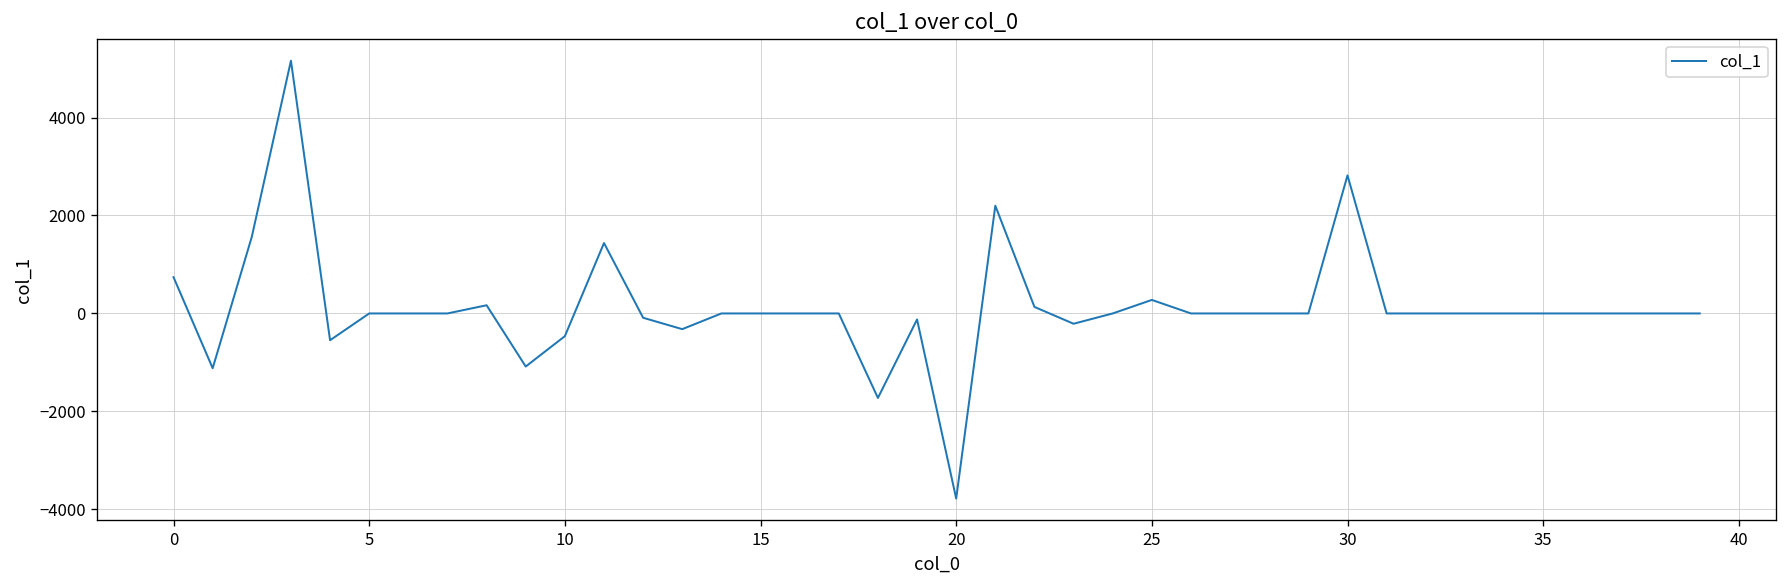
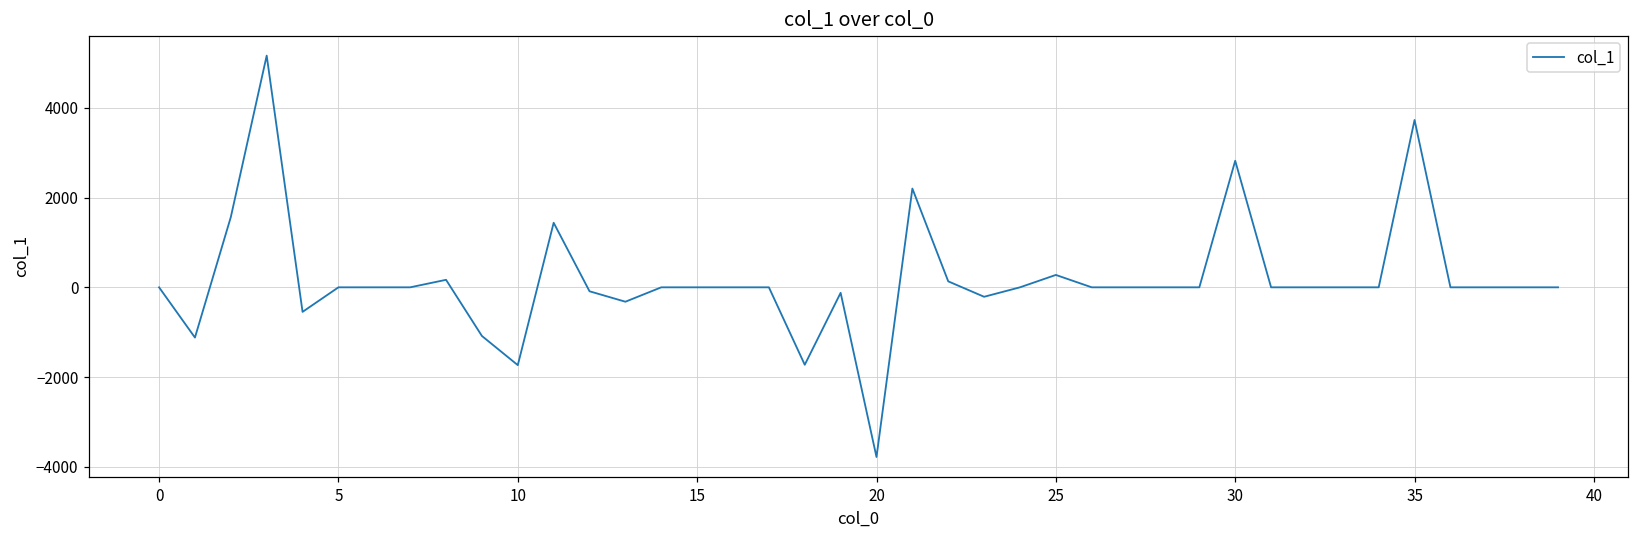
0: 700 -> 0
10: -500 -> -1700
35: 0 -> 3700
